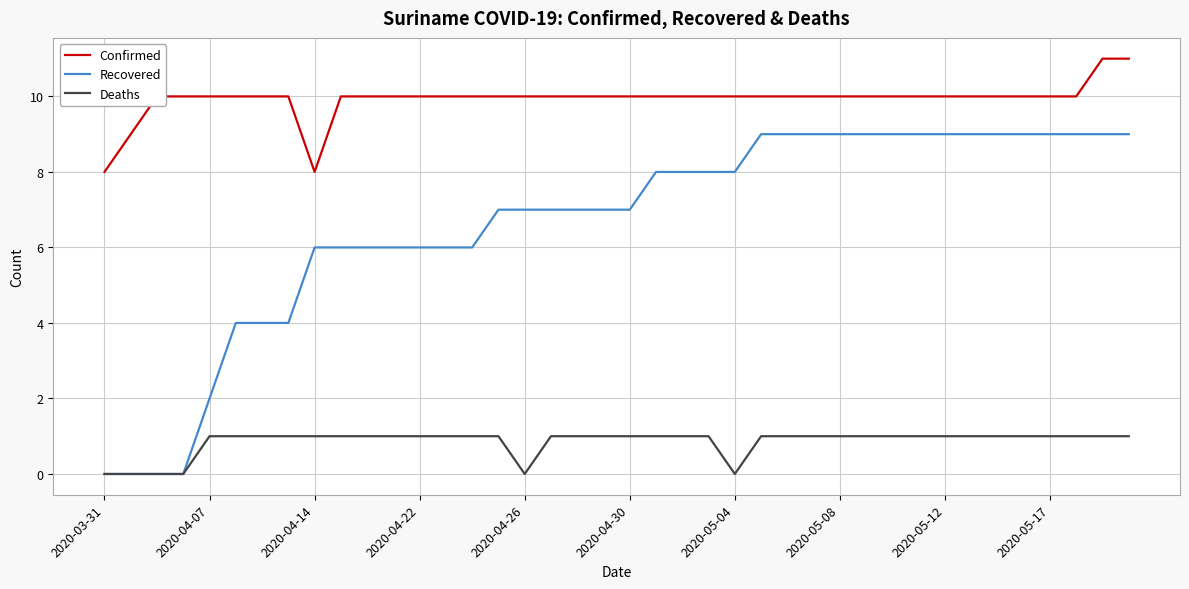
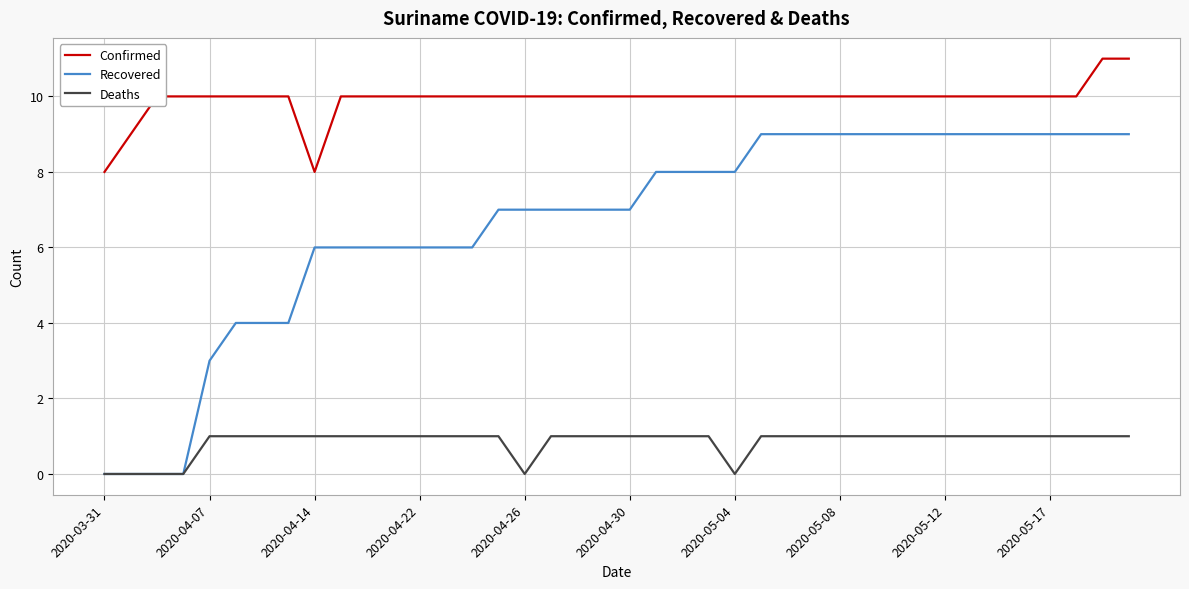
Recovered, 2020-04-07: 2 -> 3
